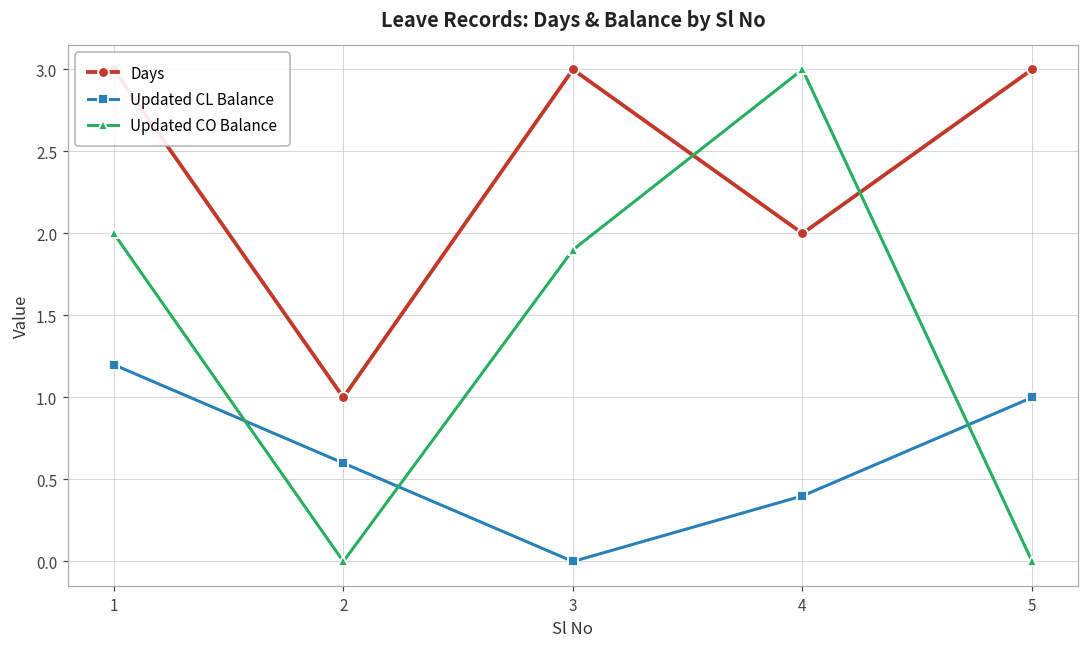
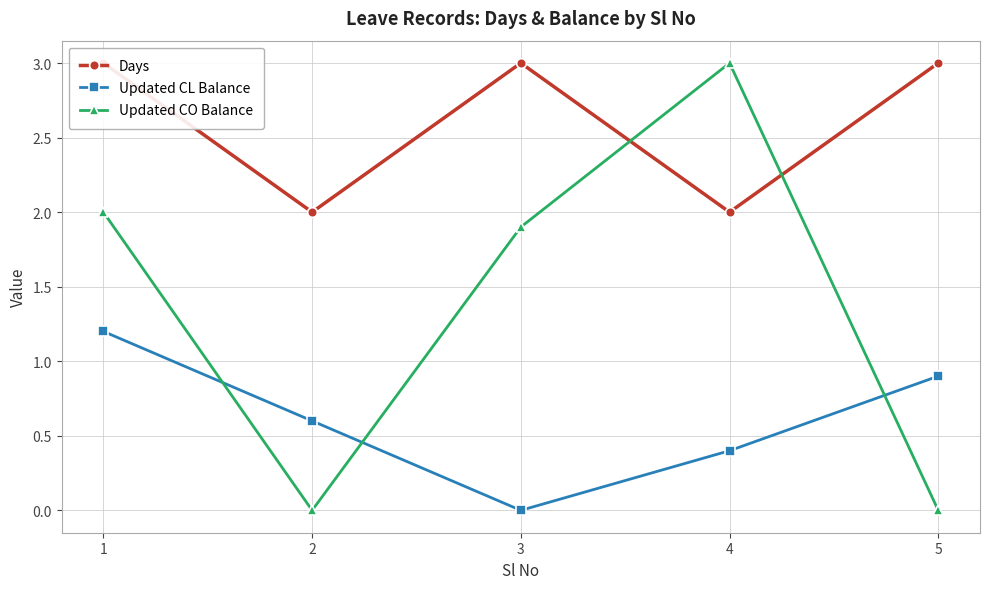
Days, 2: 1 -> 2
Updated CL Balance, 5: 1.0 -> 0.9
